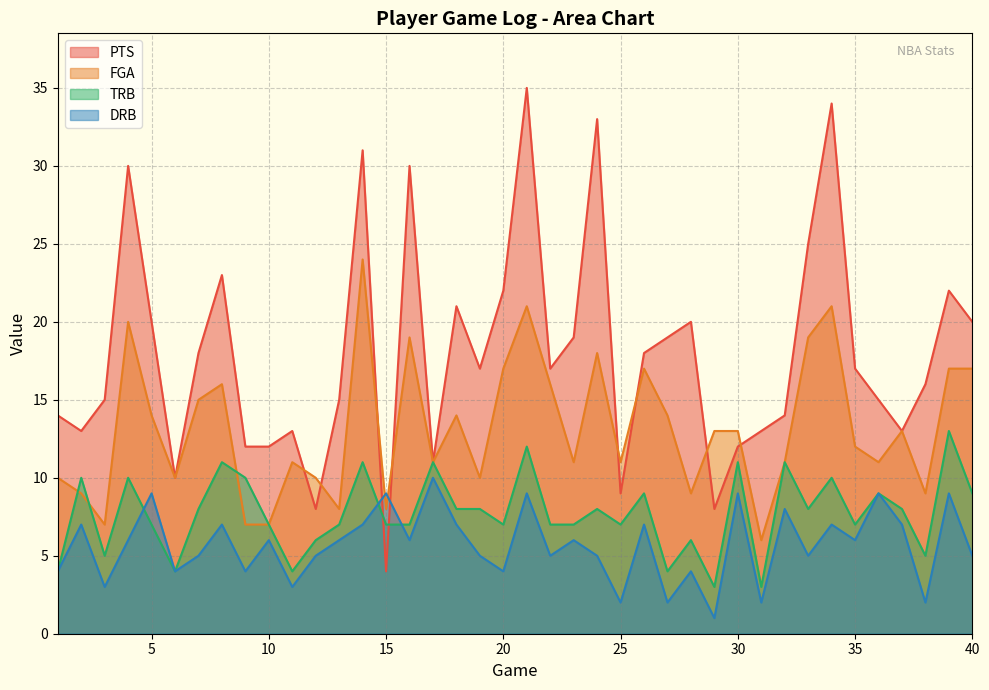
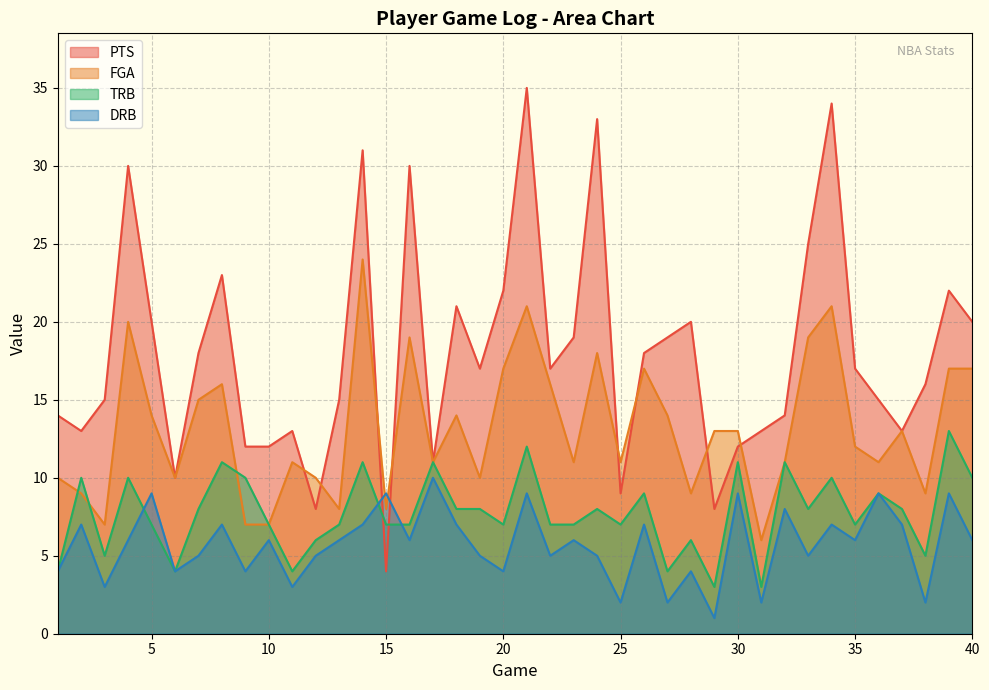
TRB, 40: 9 -> 10
DRB, 40: 5 -> 6
